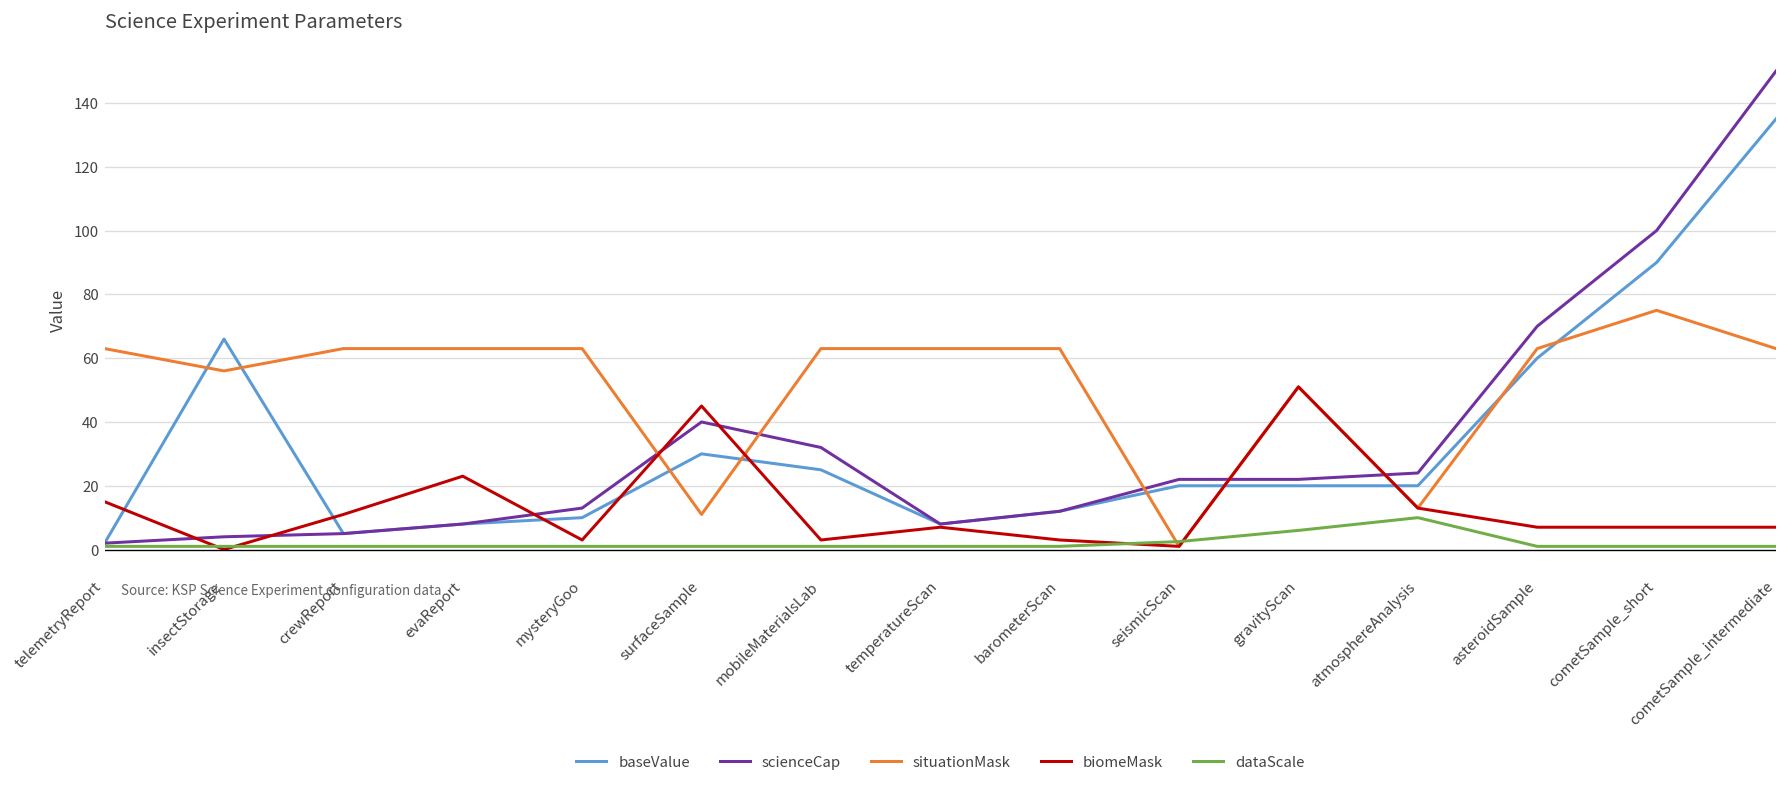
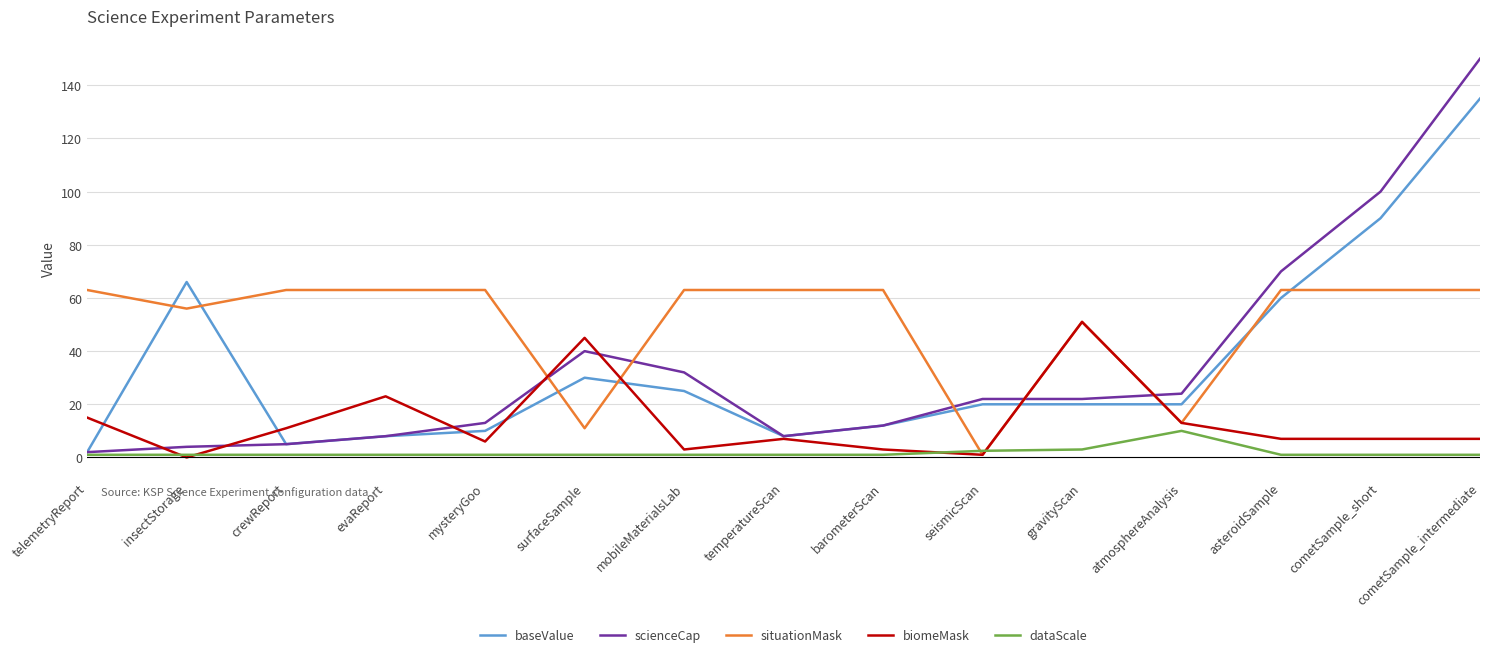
biomeMask, mysteryGoo: 3 -> 6
dataScale, gravityScan: 6 -> 3
situationMask, cometSample_short: 75 -> 63
